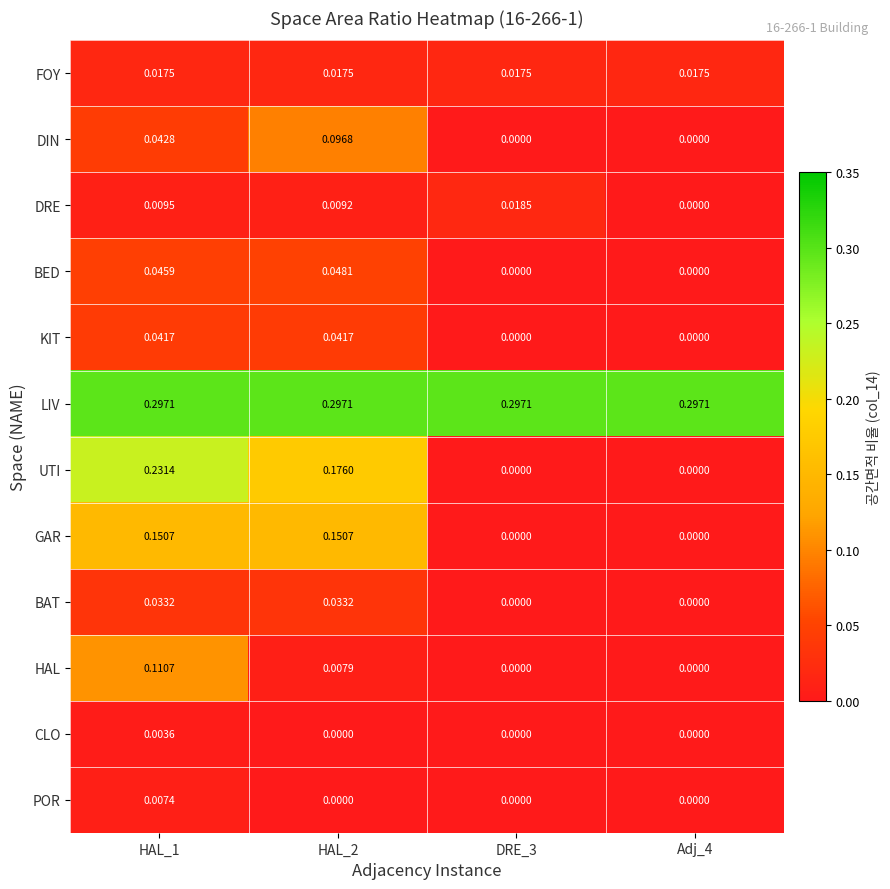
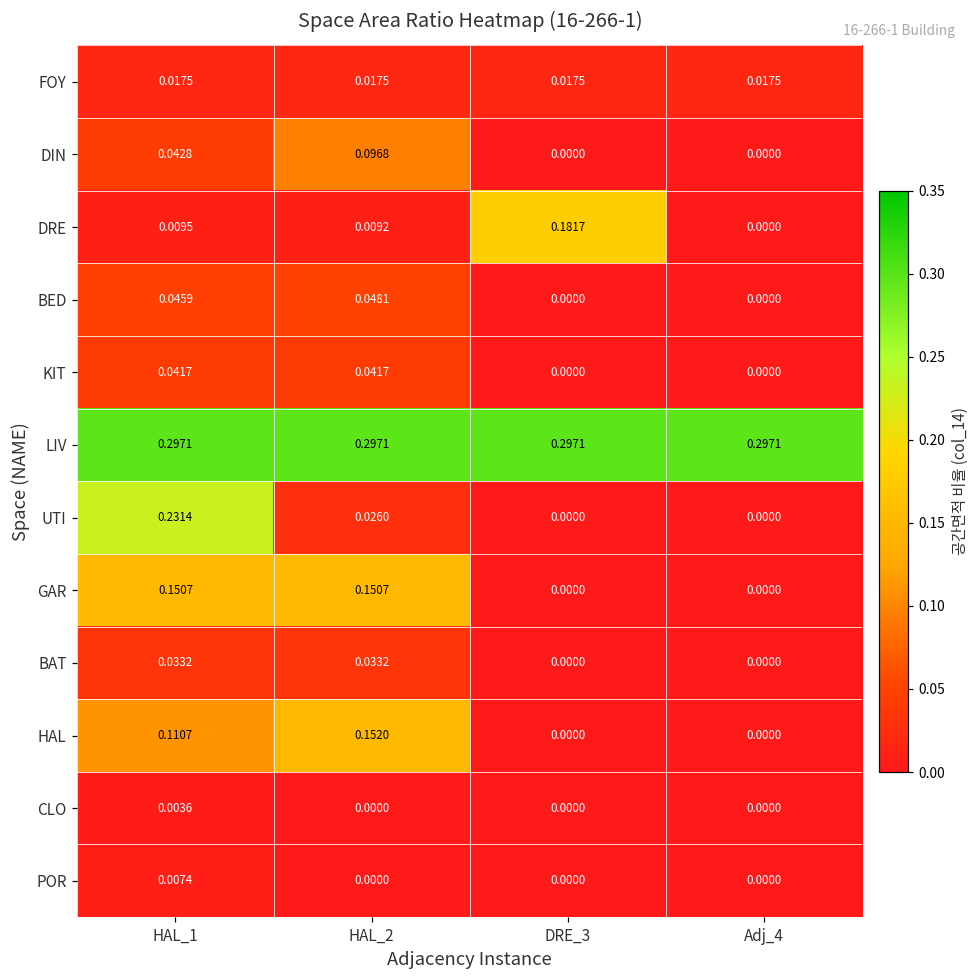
DRE, DRE_3: 0.0185 -> 0.1817
UTI, HAL_2: 0.1760 -> 0.0260
HAL, HAL_2: 0.0079 -> 0.1520
